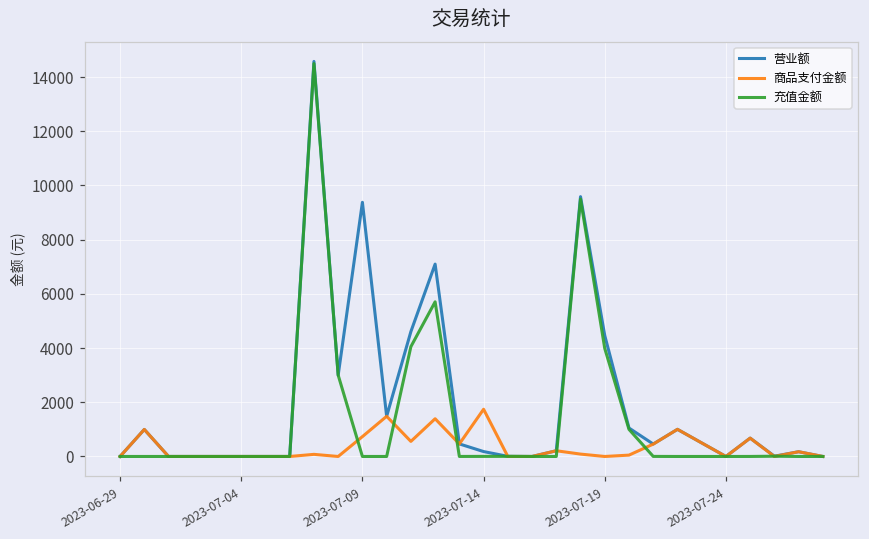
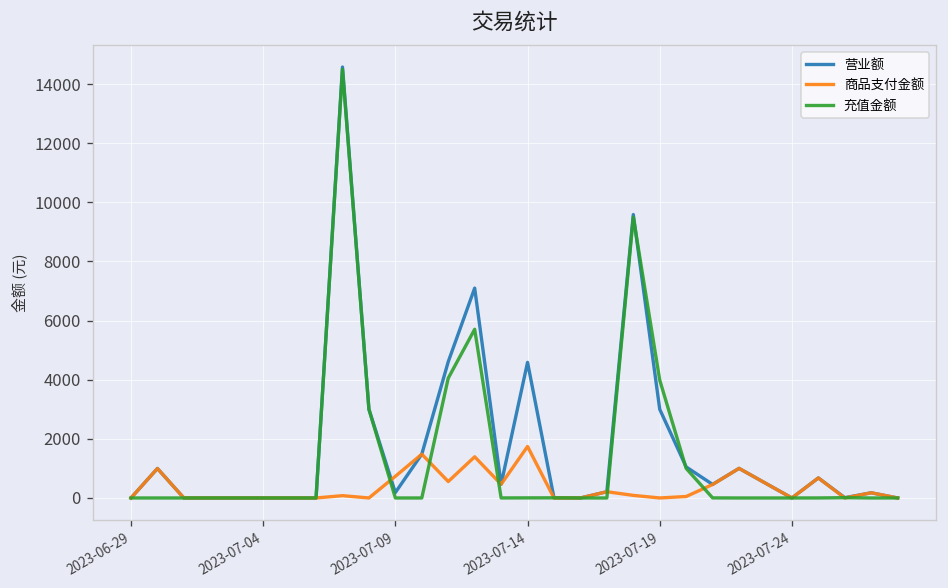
营业额, 2023-07-09: 9400 -> 200
营业额, 2023-07-14: 200 -> 4600
营业额, 2023-07-19: 4500 -> 3000
